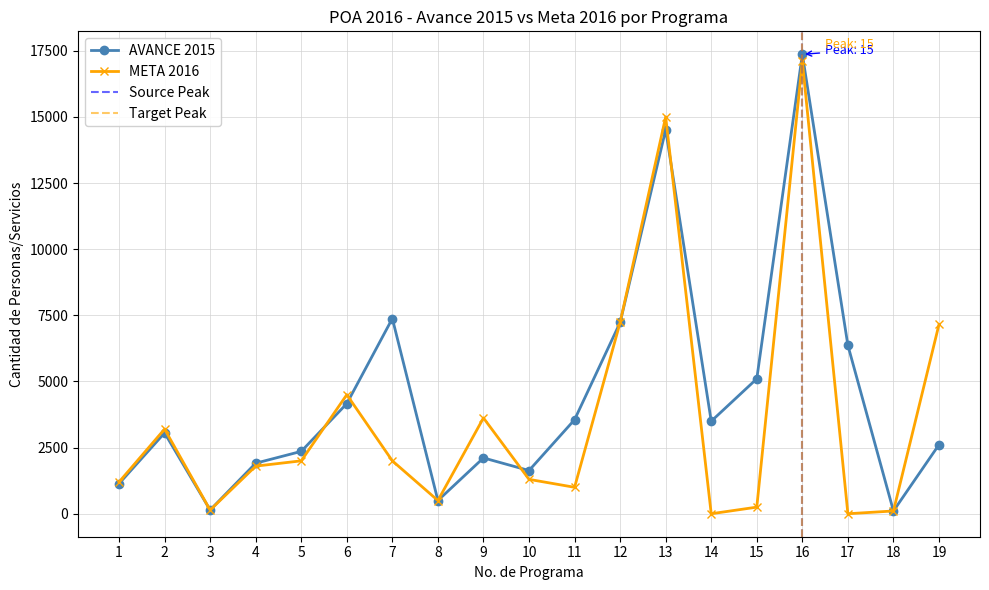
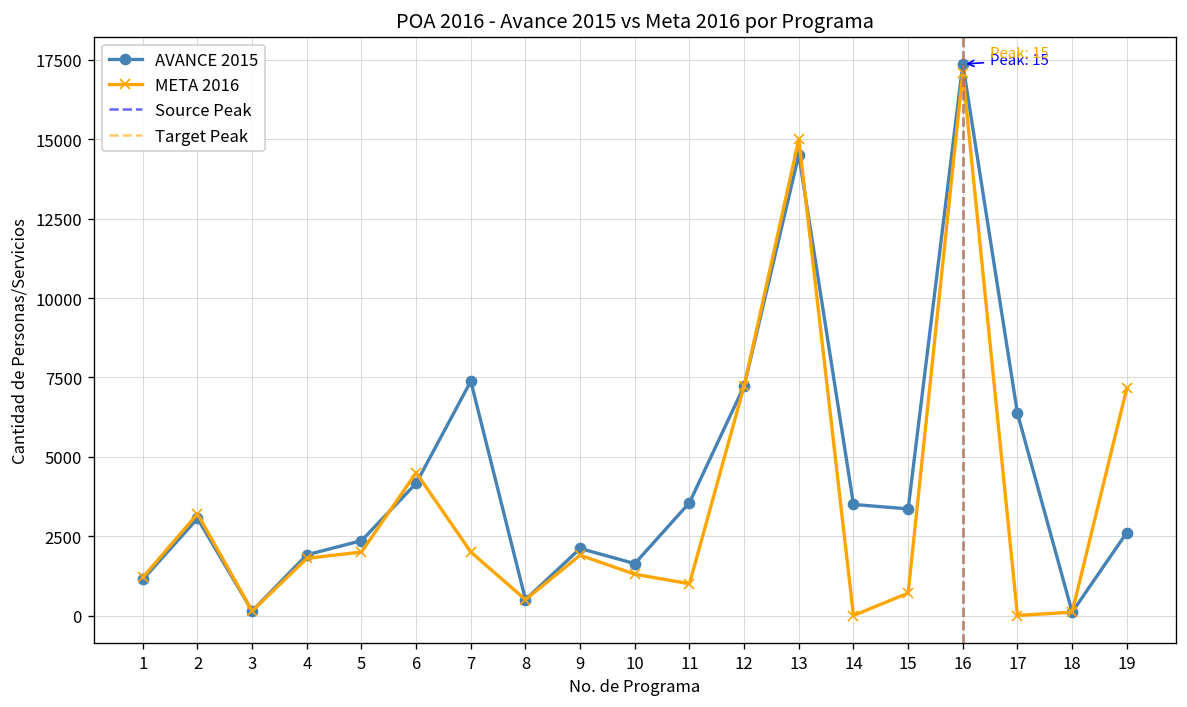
META 2016, 9: 3600 -> 1900
AVANCE 2015, 15: 5100 -> 3400
META 2016, 15: 300 -> 700
